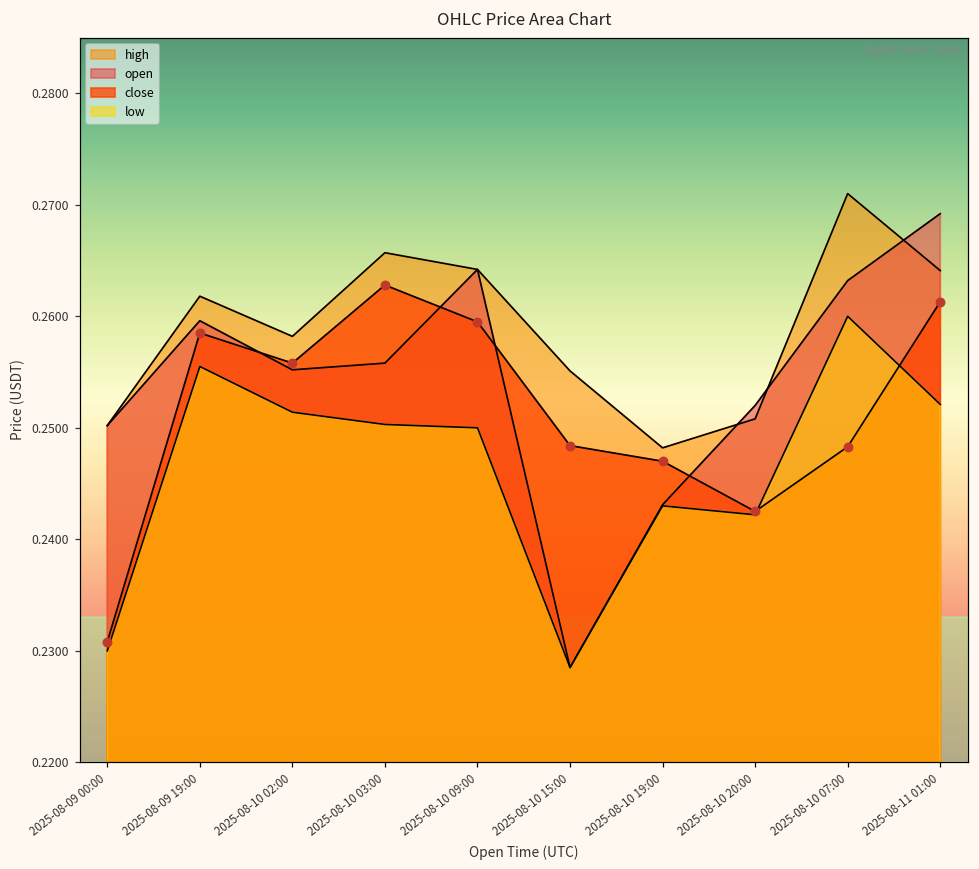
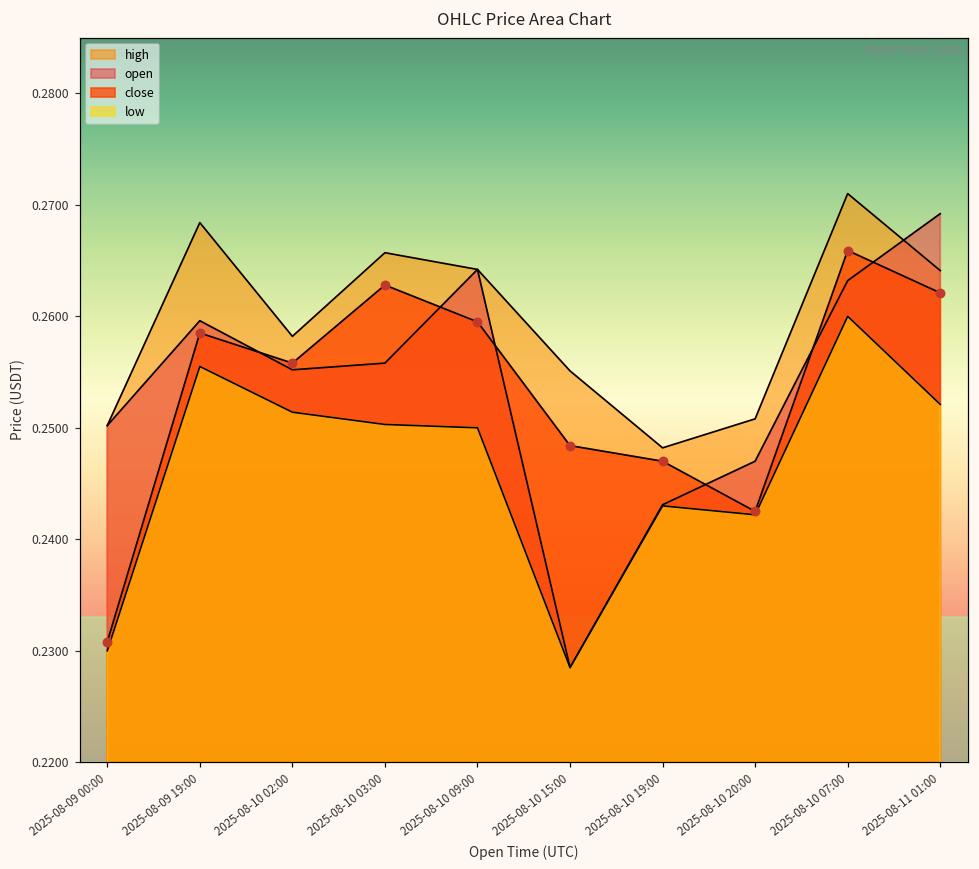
high, 2025-08-09 19:00: 0.2618 -> 0.2684
open, 2025-08-10 20:00: 0.252 -> 0.247
close, 2025-08-10 07:00: 0.2483 -> 0.2659
close, 2025-08-11 01:00: 0.2613 -> 0.2621
